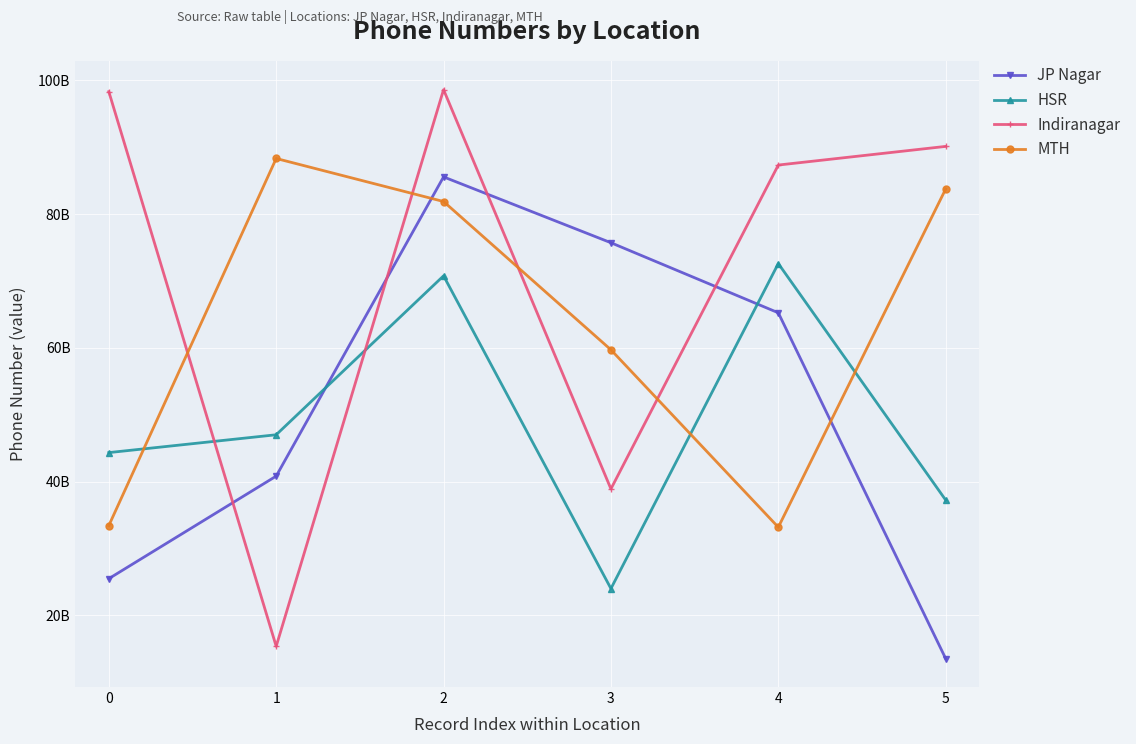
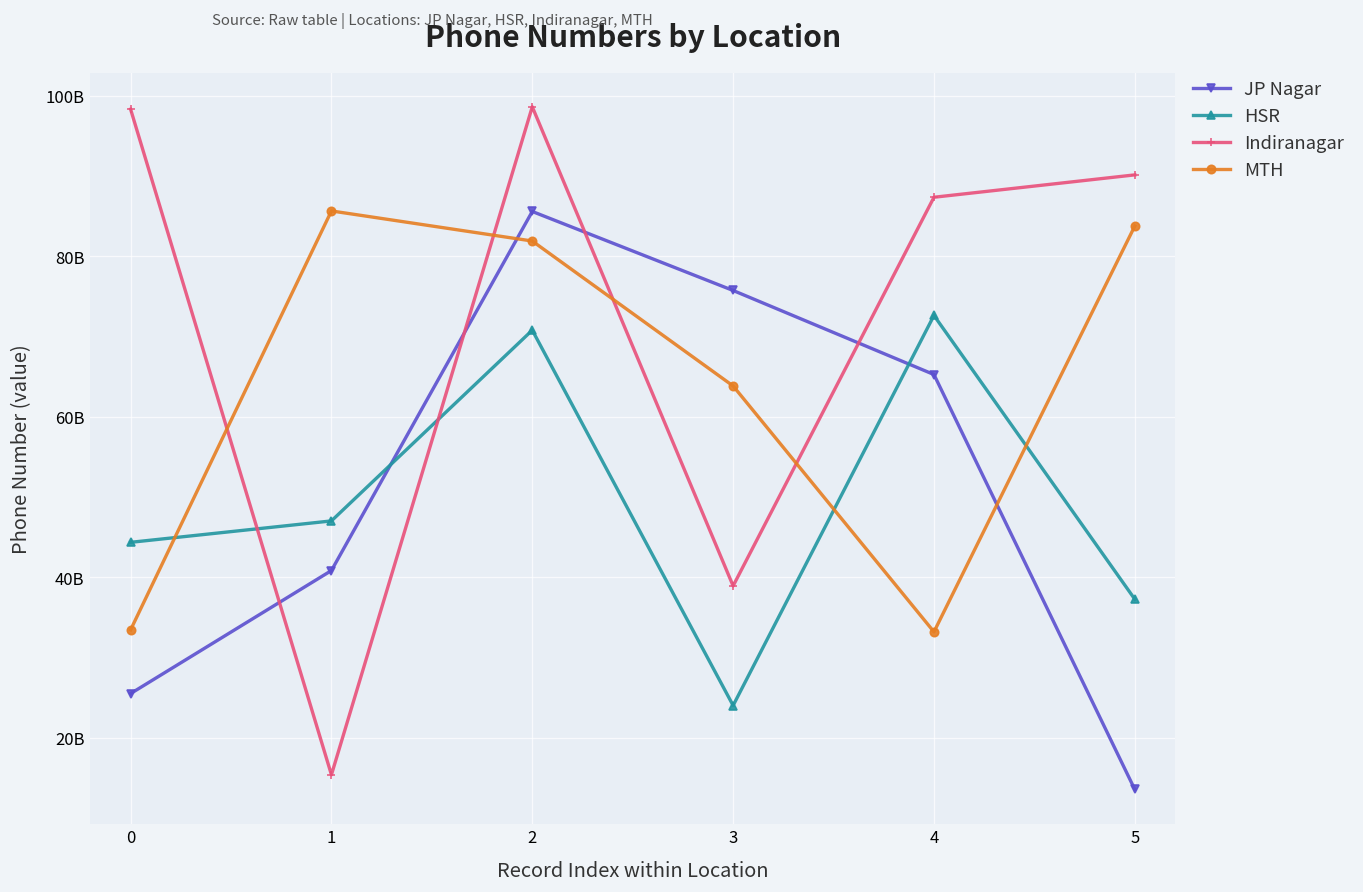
MTH, 1: 88000000000 -> 86000000000
MTH, 3: 60000000000 -> 64000000000
